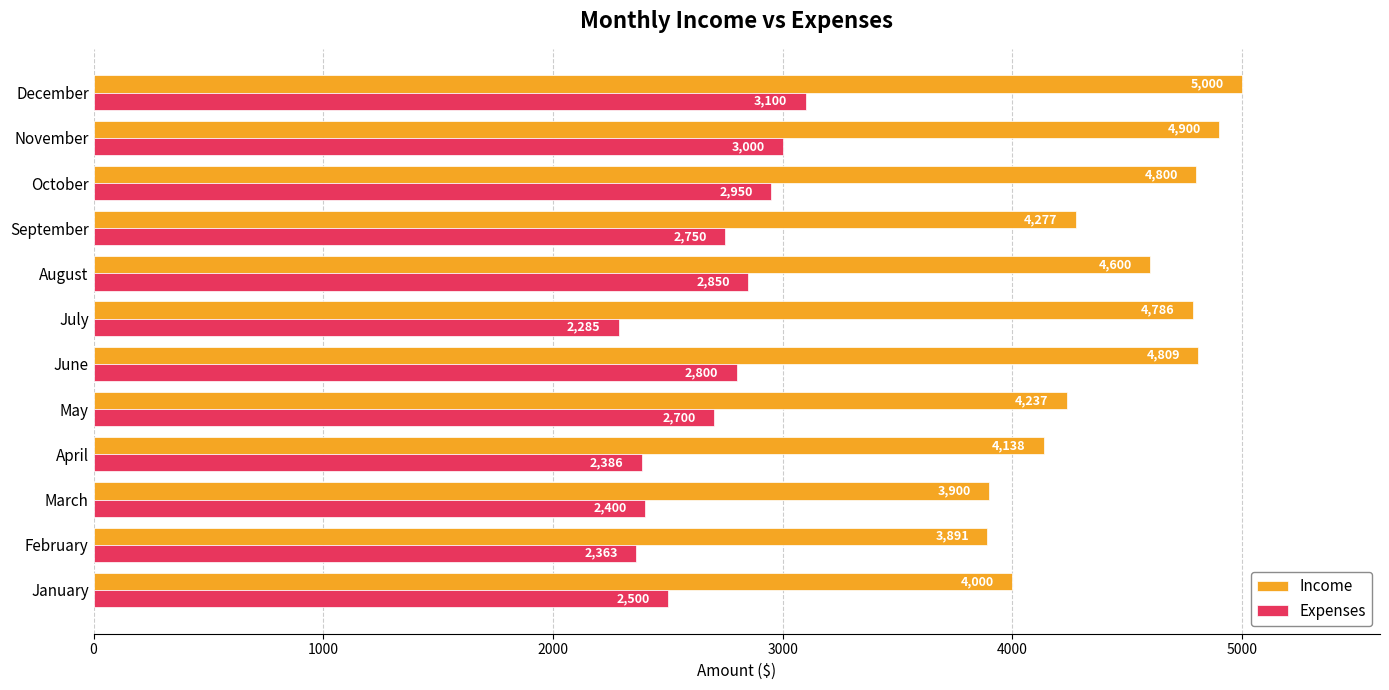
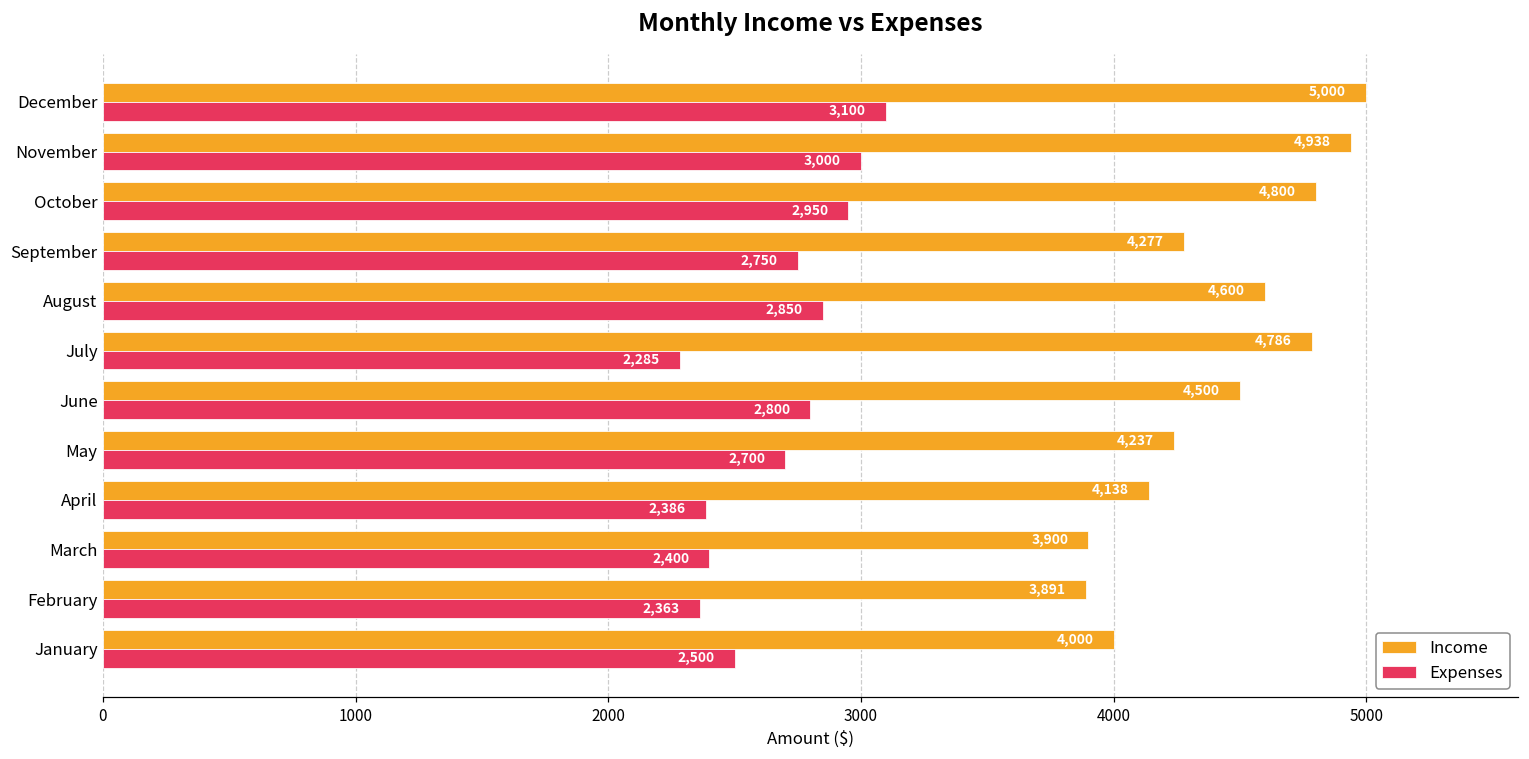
Income, November: 4,900 -> 4,938
Income, June: 4,809 -> 4,500
